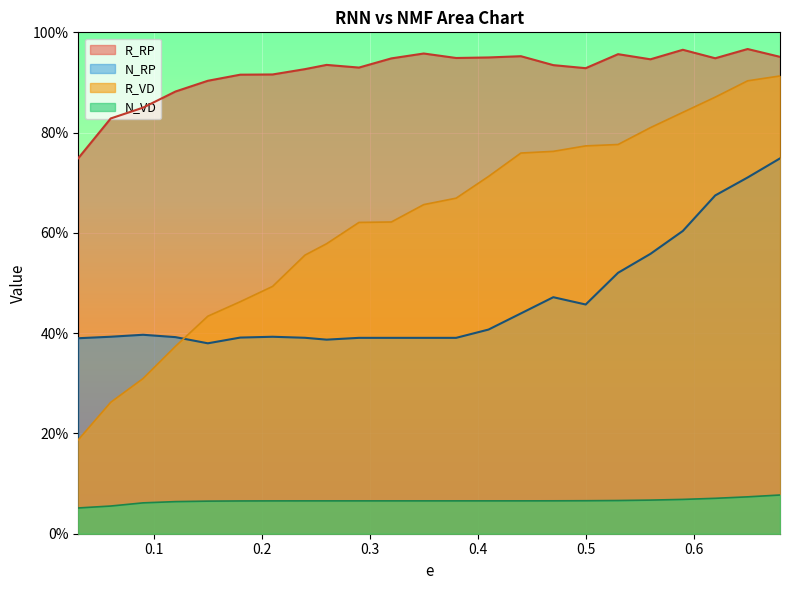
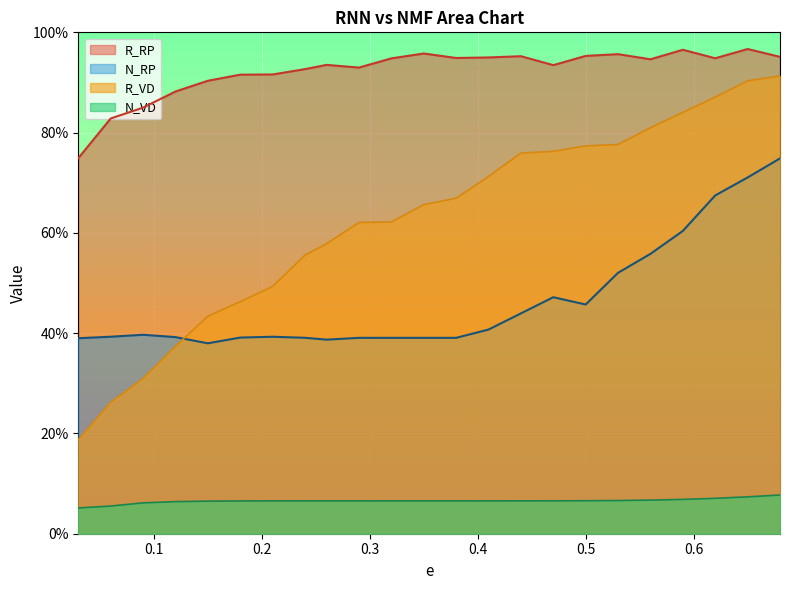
R_RP, 0.5: 93% -> 95%
